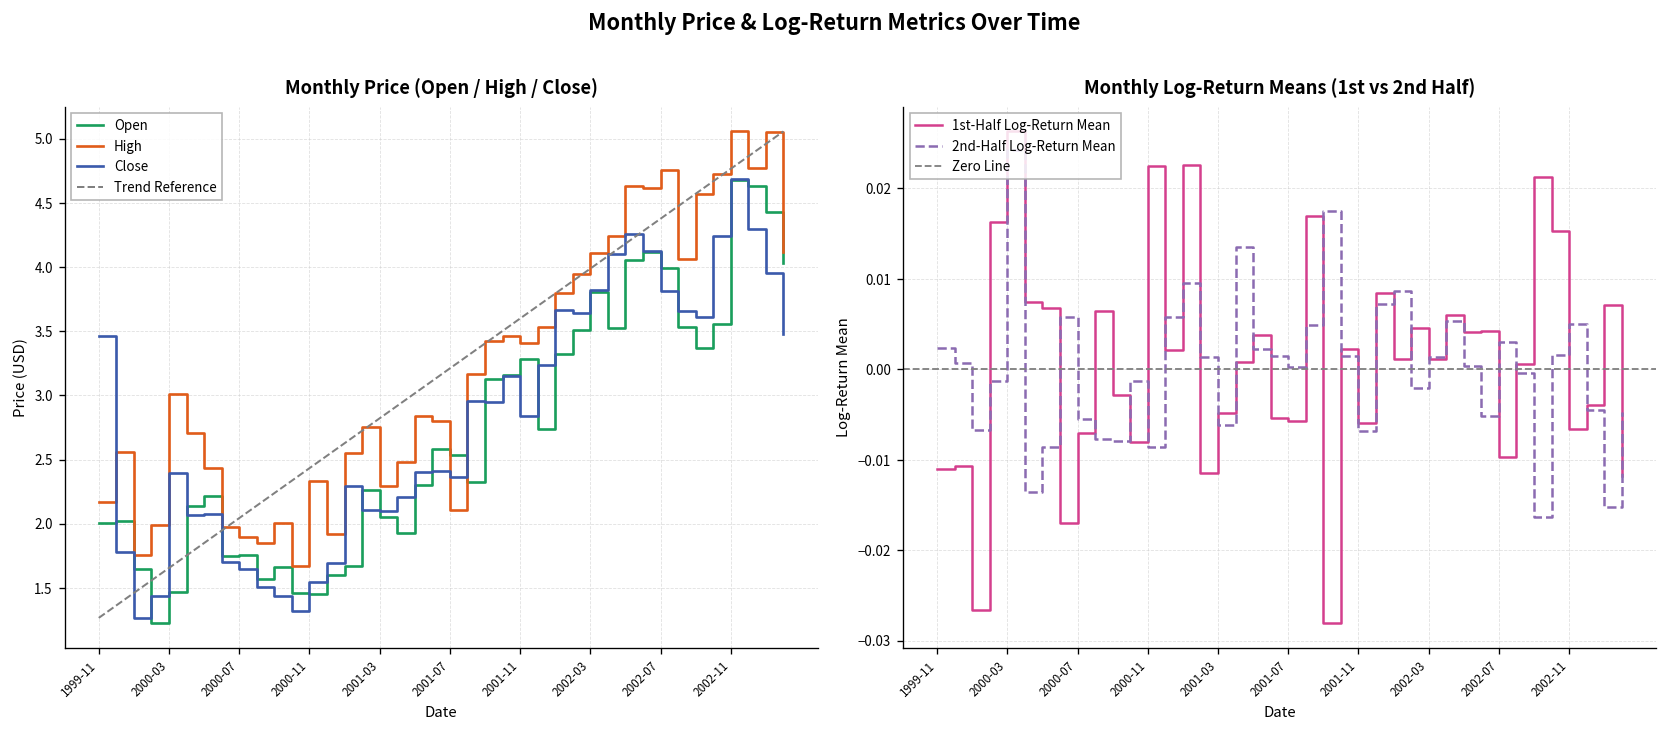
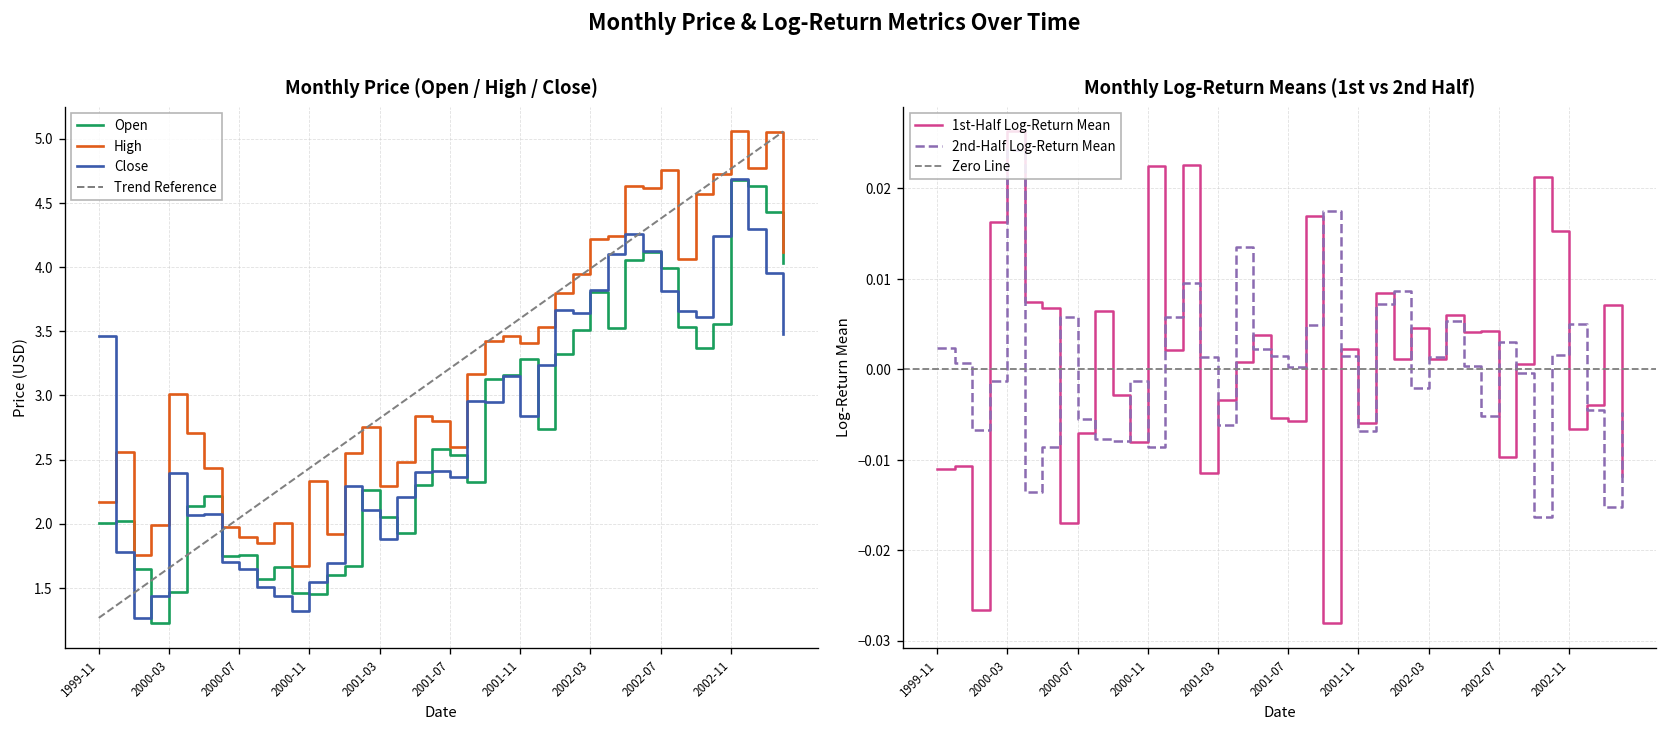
Monthly Price (Open / High / Close), Close, 2001-03: 2.10 -> 1.88
Monthly Price (Open / High / Close), High, 2001-07: 2.11 -> 2.60
Monthly Price (Open / High / Close), High, 2002-03: 4.11 -> 4.22
Monthly Log-Return Means (1st vs 2nd Half), 1st-Half Log-Return Mean, 2001-03: -0.005 -> -0.003
